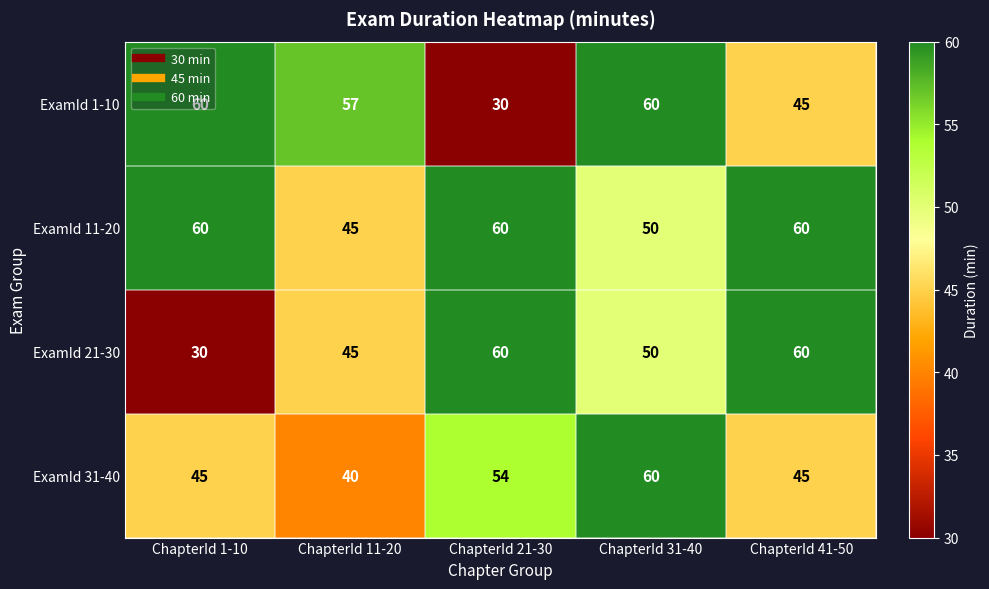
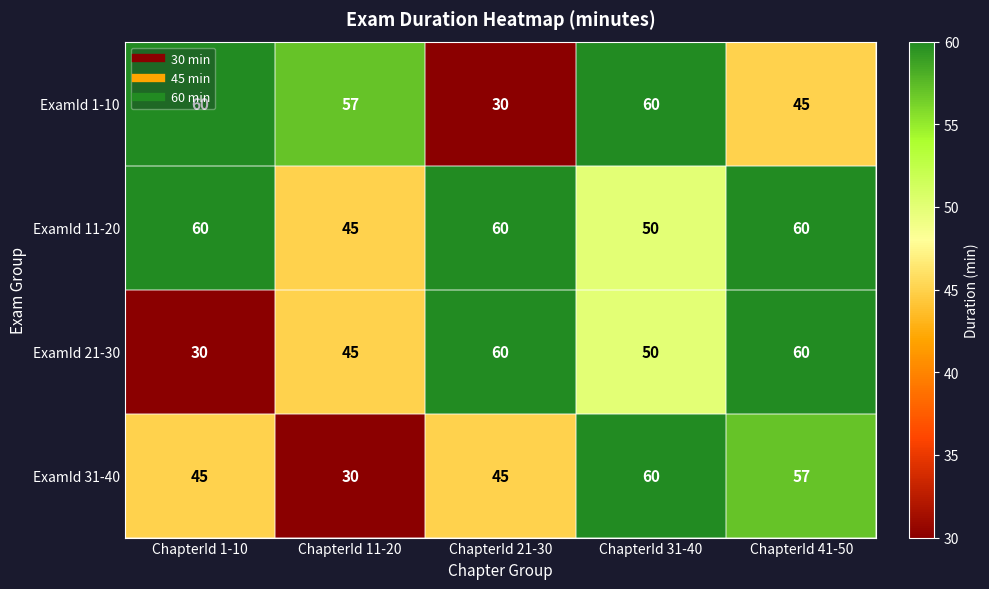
ExamId 31-40, ChapterId 11-20: 40 -> 30
ExamId 31-40, ChapterId 21-30: 54 -> 45
ExamId 31-40, ChapterId 41-50: 45 -> 57
